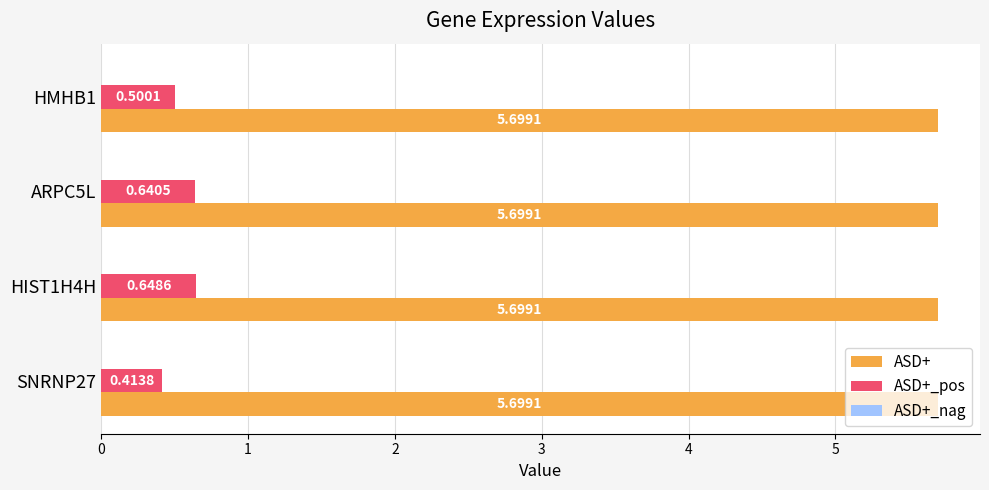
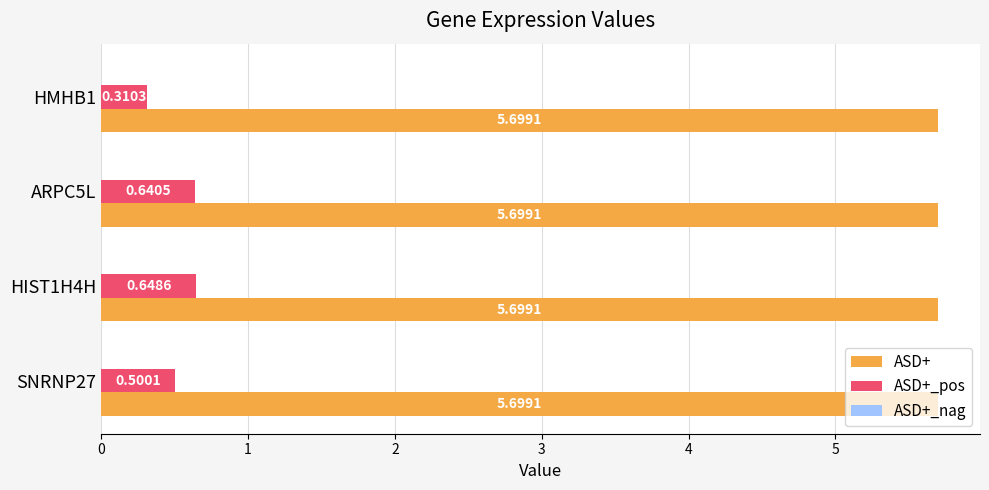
ASD+_pos, HMHB1: 0.5001 -> 0.3103
ASD+_pos, SNRNP27: 0.4138 -> 0.5001
